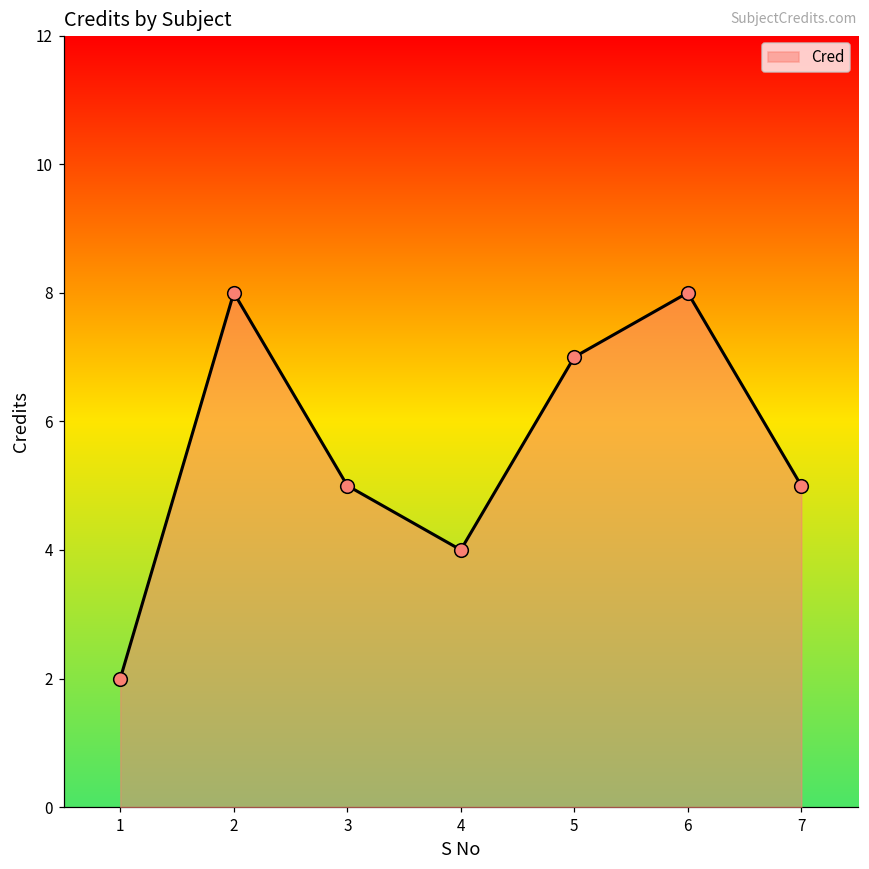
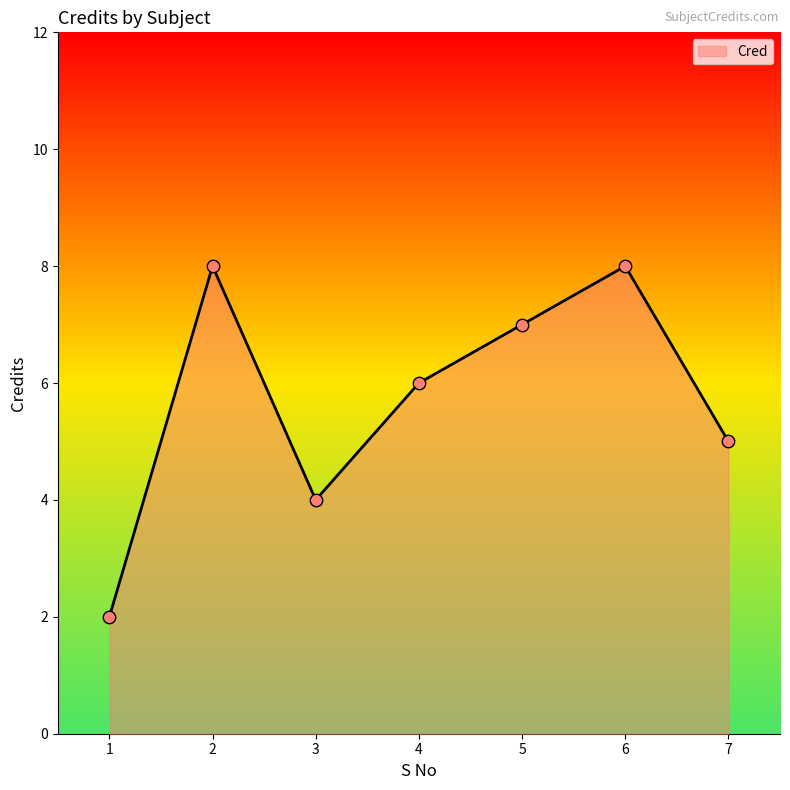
3: 5 -> 4
4: 4 -> 6
